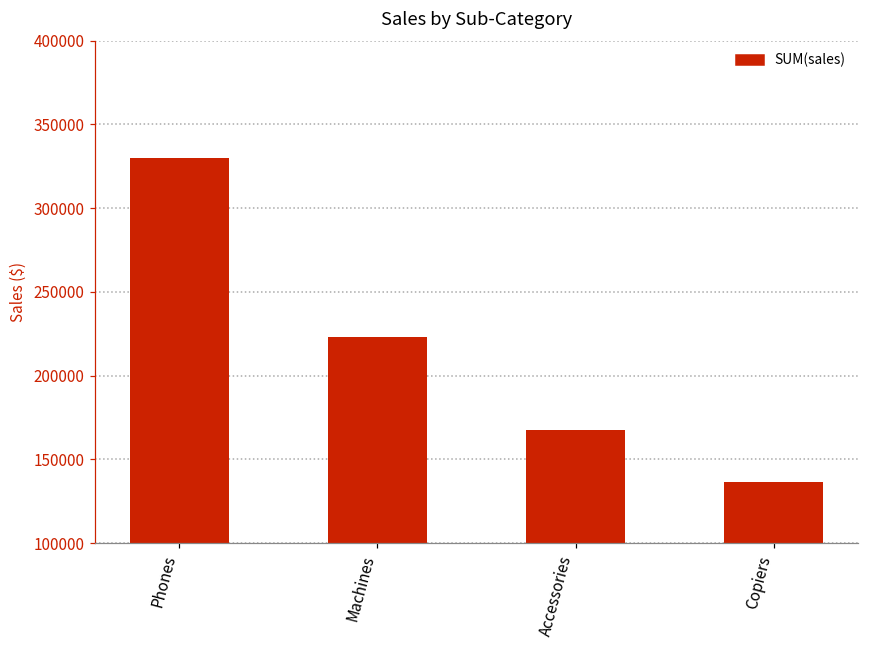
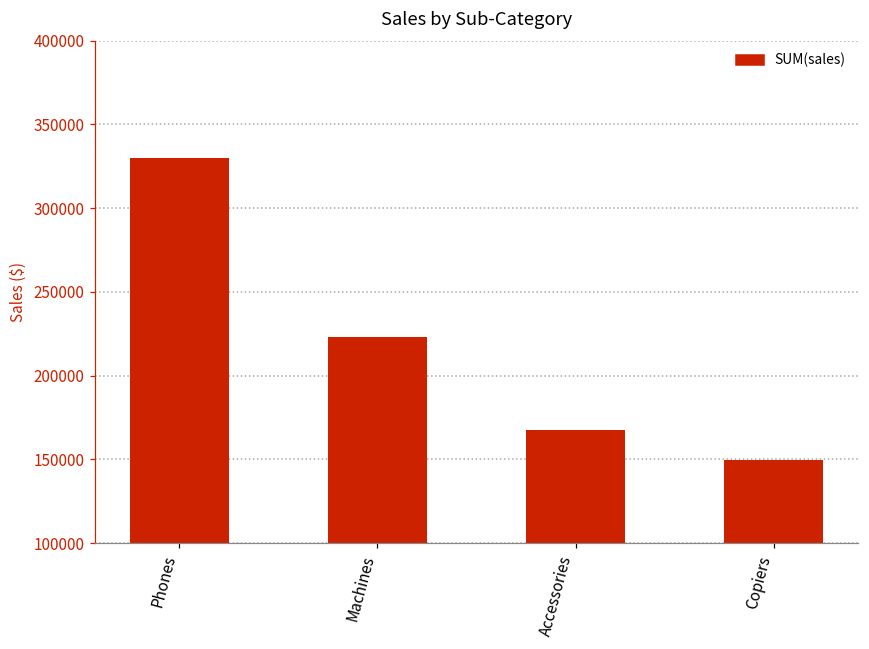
Copiers: 136000 -> 150000
